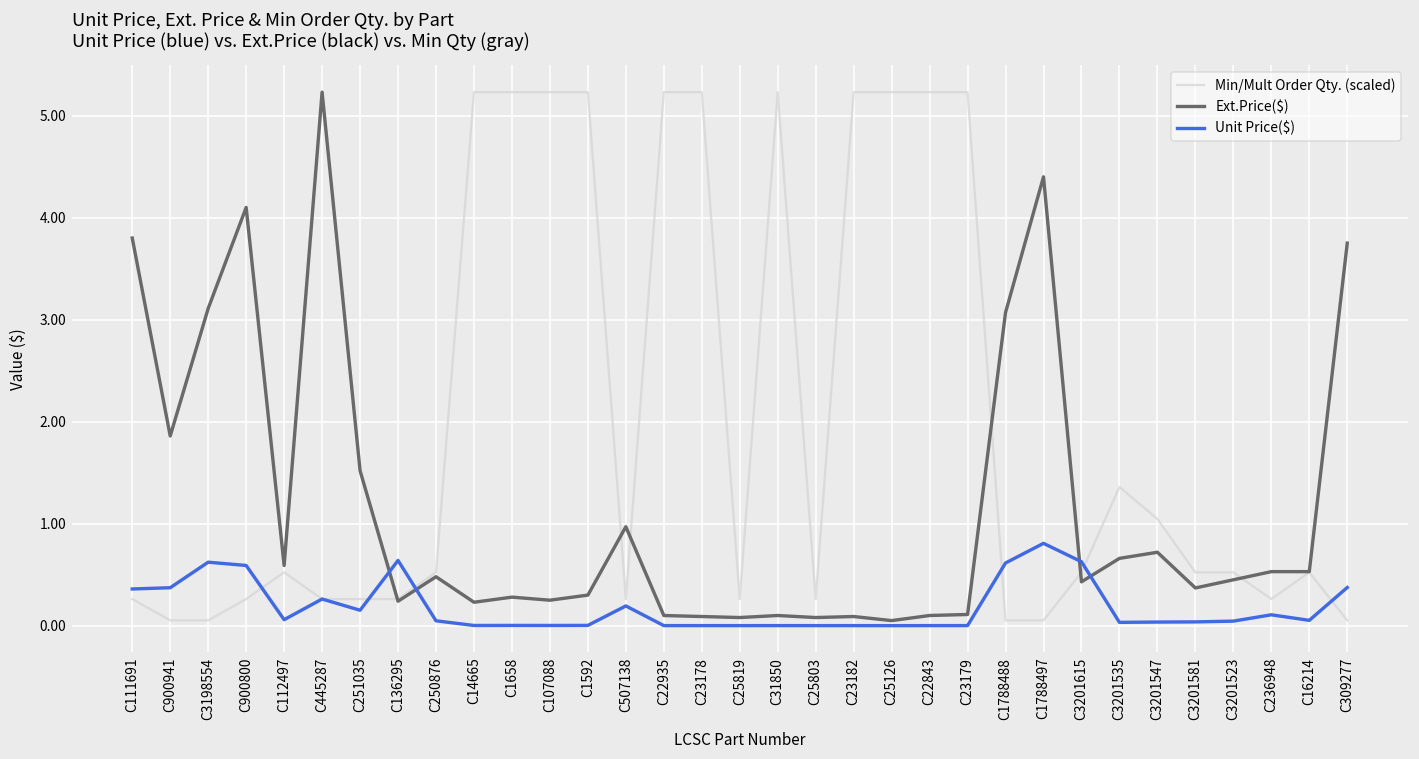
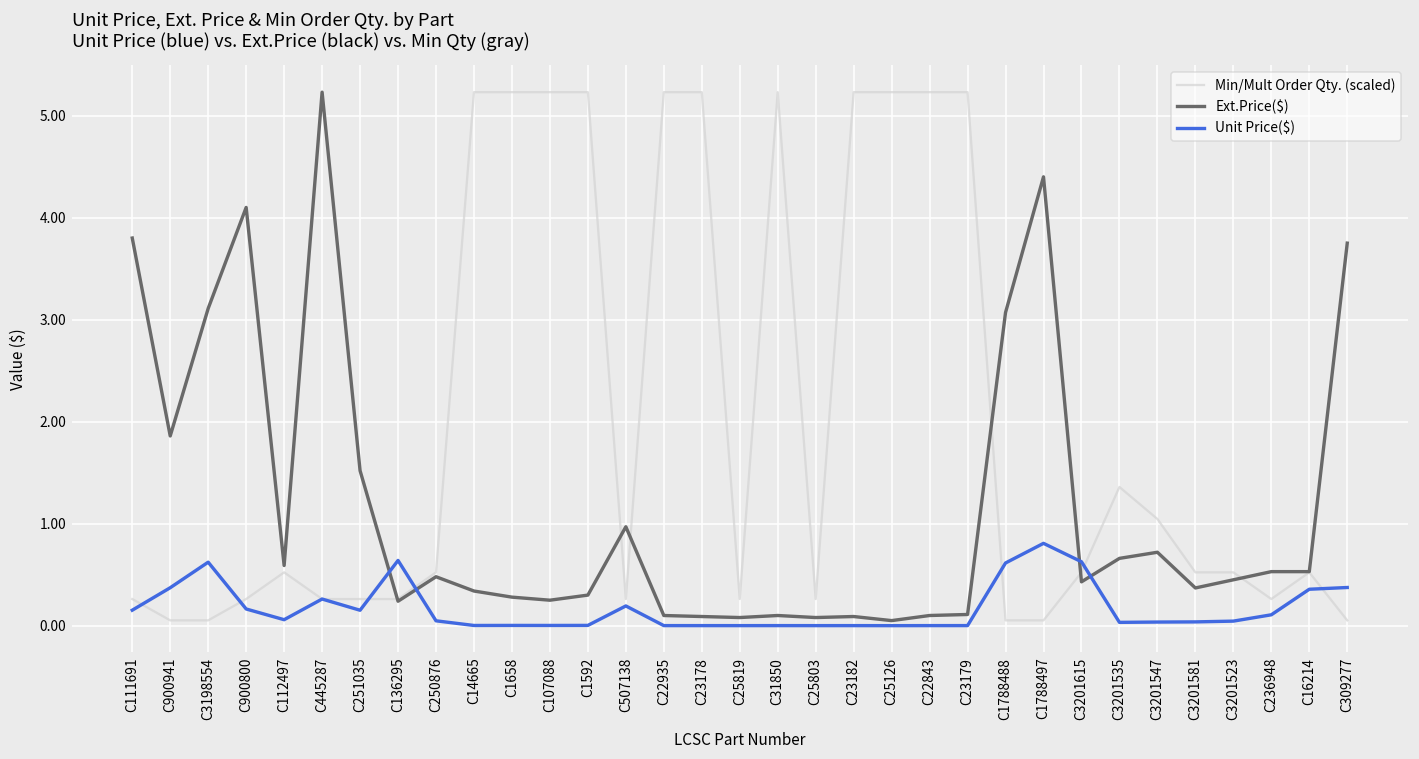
Unit Price($), C111691: 0.4 -> 0.2
Unit Price($), C900800: 0.6 -> 0.2
Ext.Price($), C14665: 0.2 -> 0.3
Unit Price($), C16214: 0.1 -> 0.4
